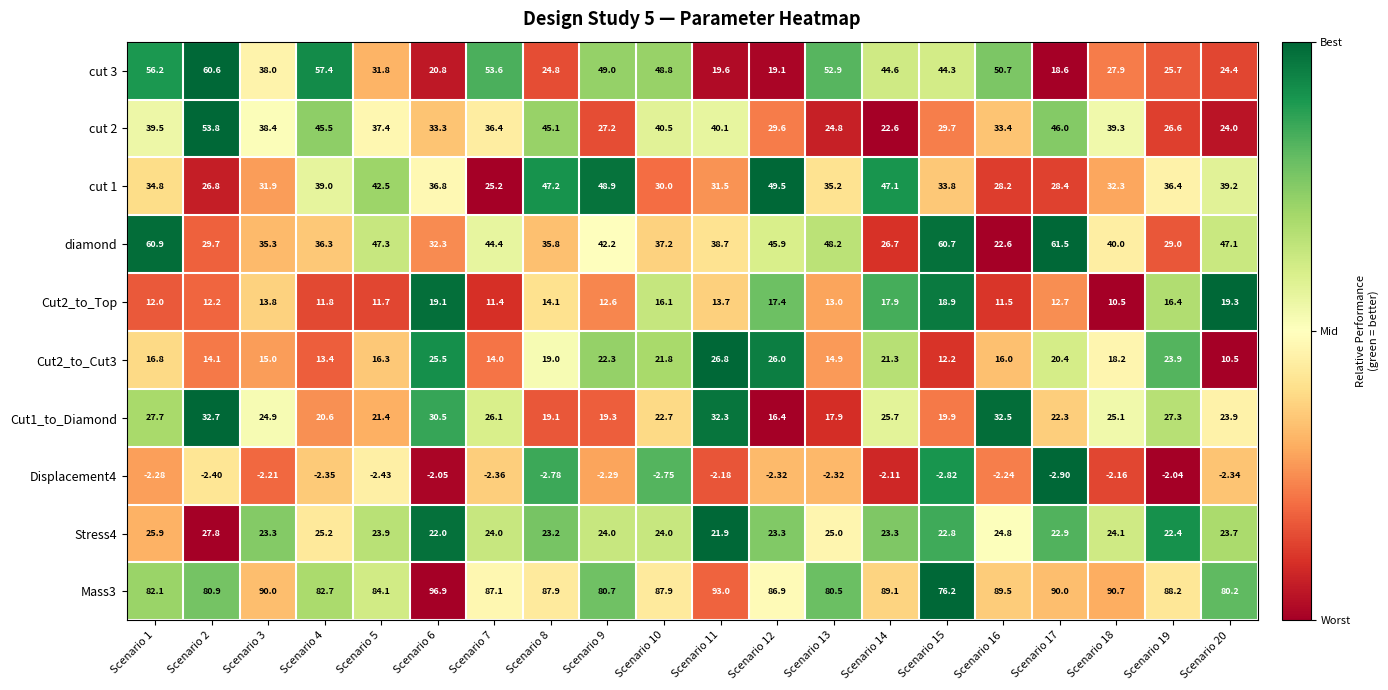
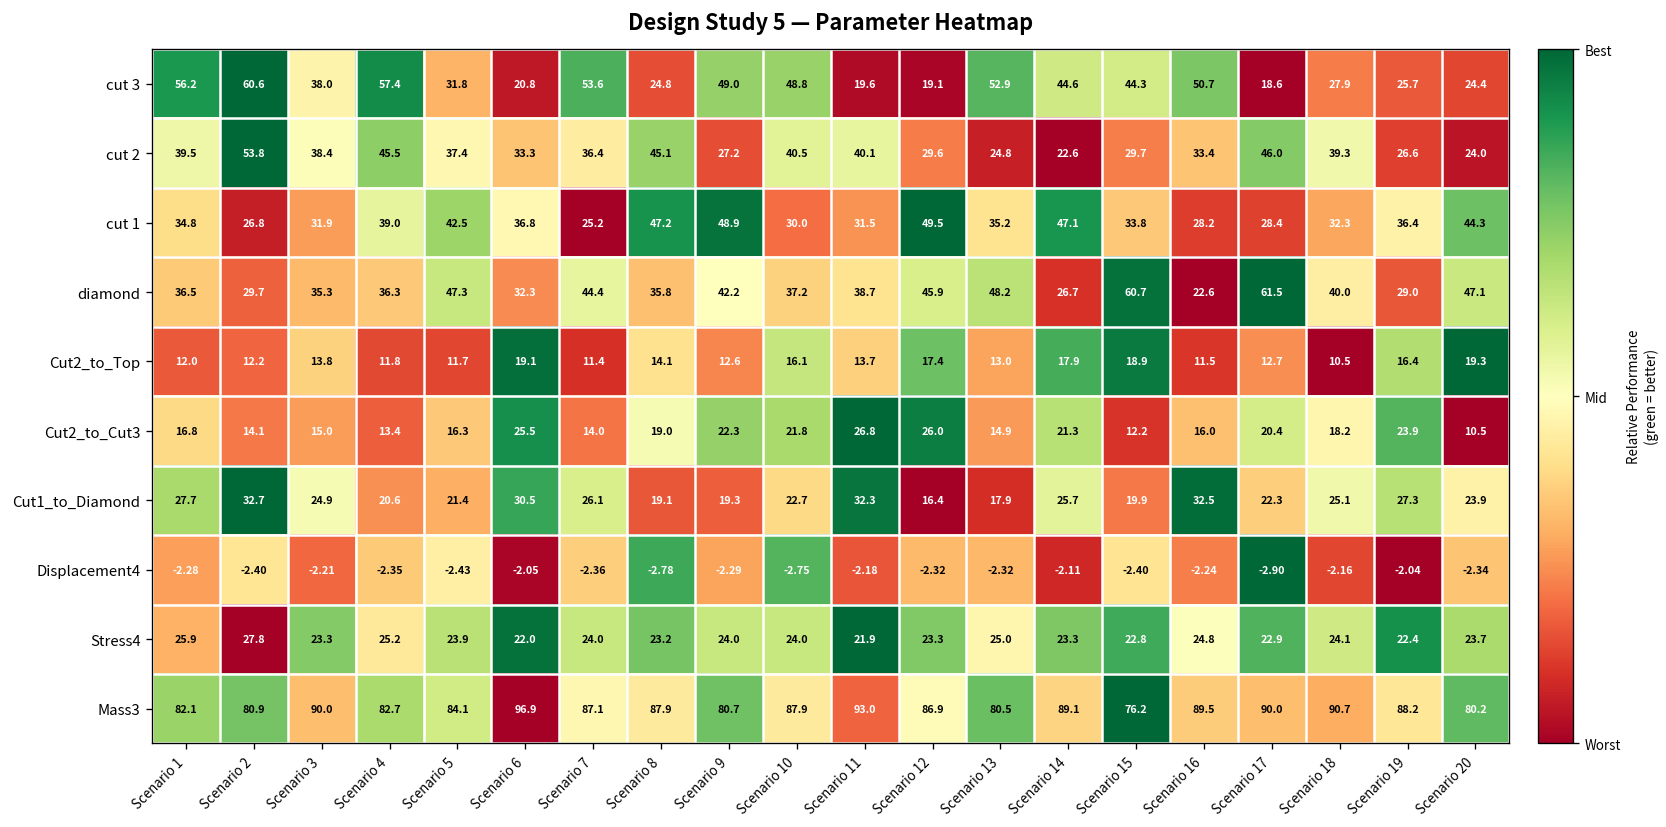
cut 1, Scenario 20: 39.2 -> 44.3
diamond, Scenario 1: 60.9 -> 36.5
Displacement4, Scenario 15: -2.82 -> -2.40
